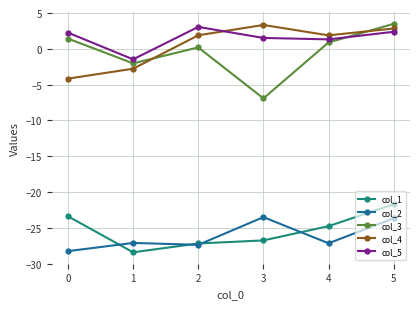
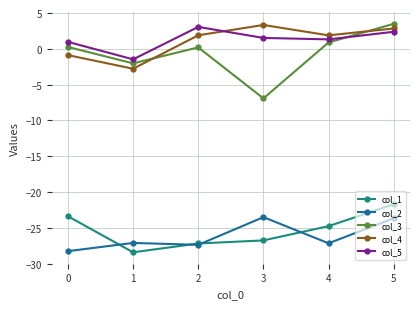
col_3, 0: 1 -> 0
col_4, 0: -4 -> -1
col_5, 0: 2 -> 1
